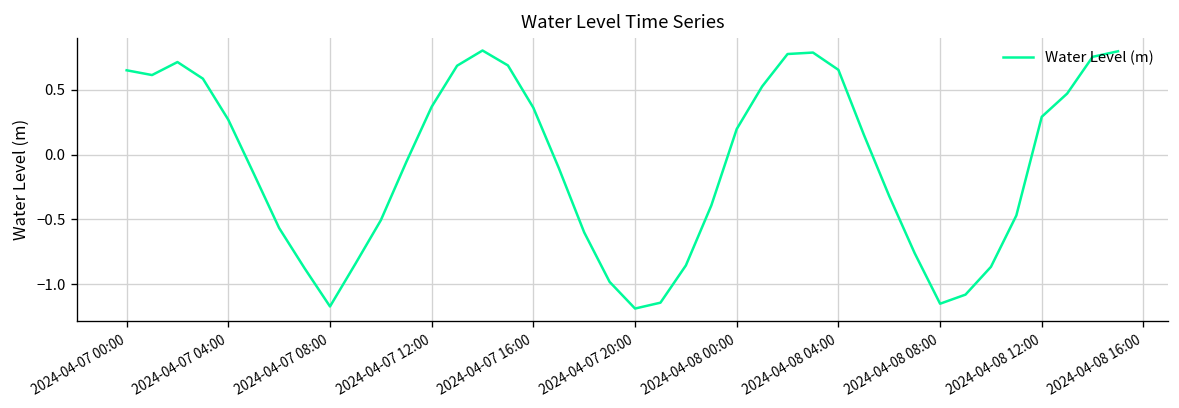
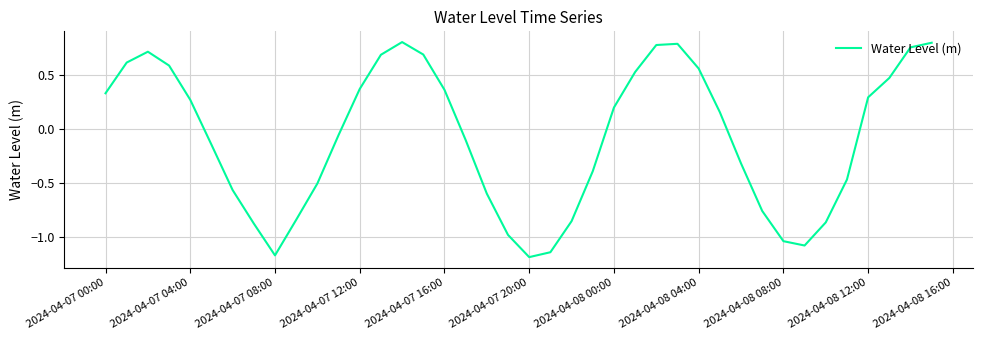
2024-04-07 00:00: 0.65 -> 0.33
2024-04-08 04:00: 0.65 -> 0.56
2024-04-08 08:00: -1.15 -> -1.04
